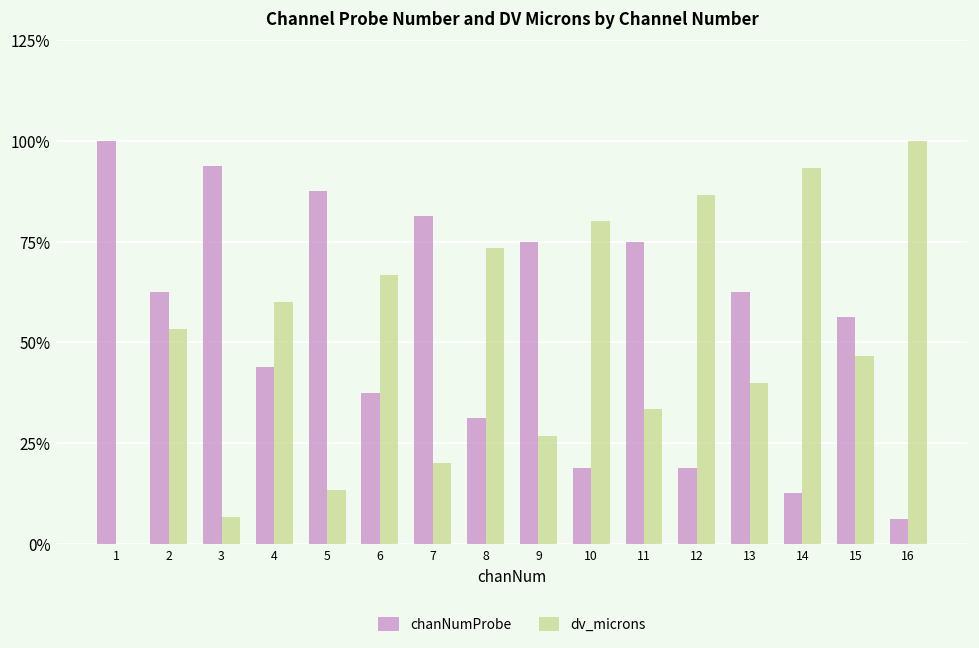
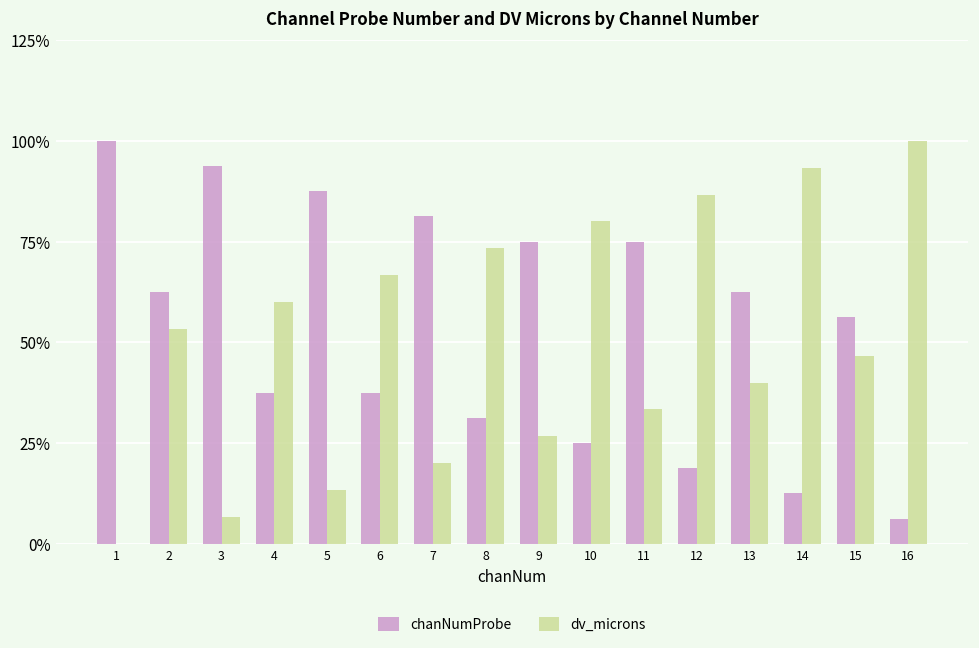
chanNumProbe, 4: 44% -> 38%
chanNumProbe, 10: 19% -> 25%
